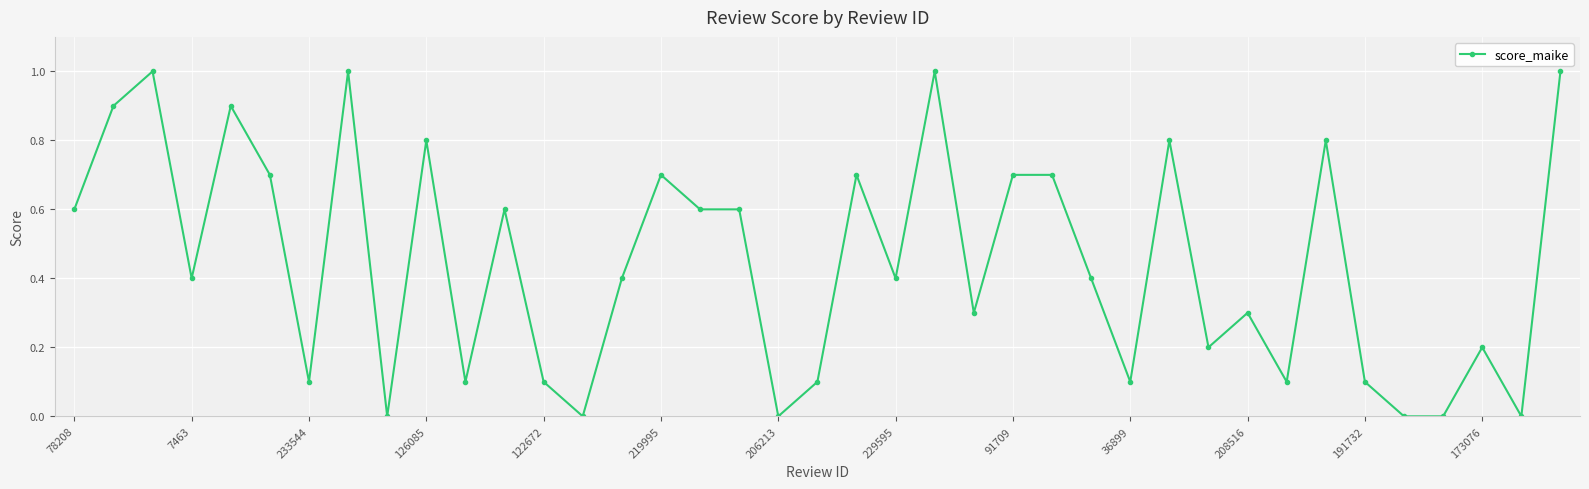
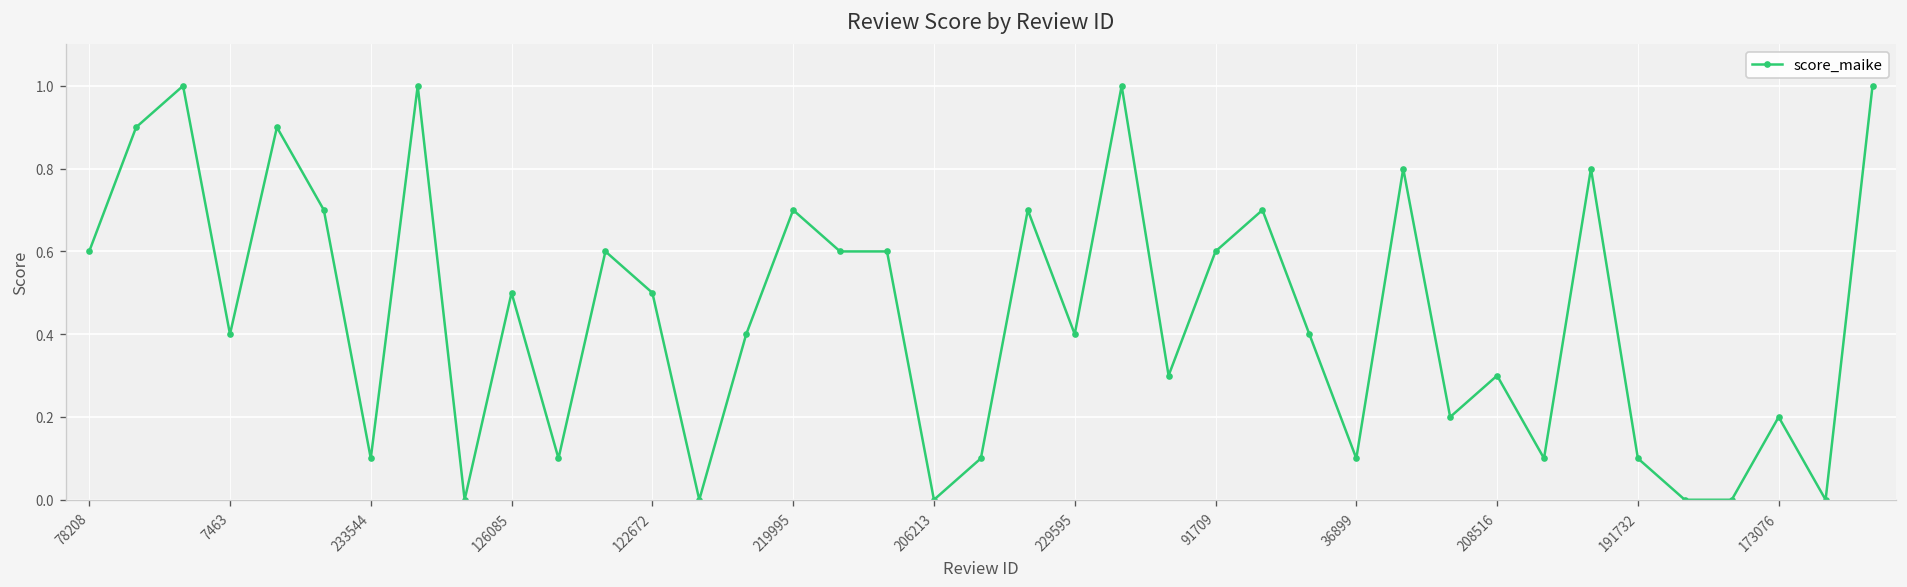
126085: 0.8 -> 0.5
122672: 0.1 -> 0.5
91709: 0.7 -> 0.6
